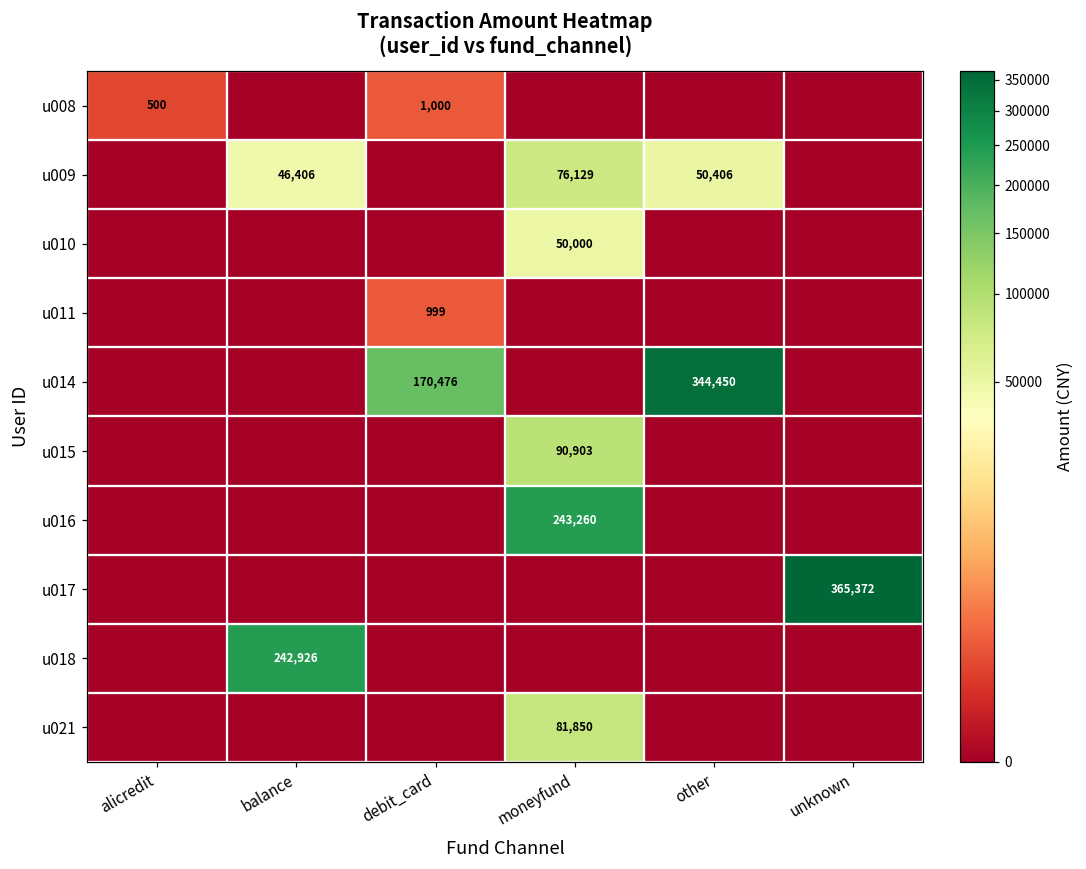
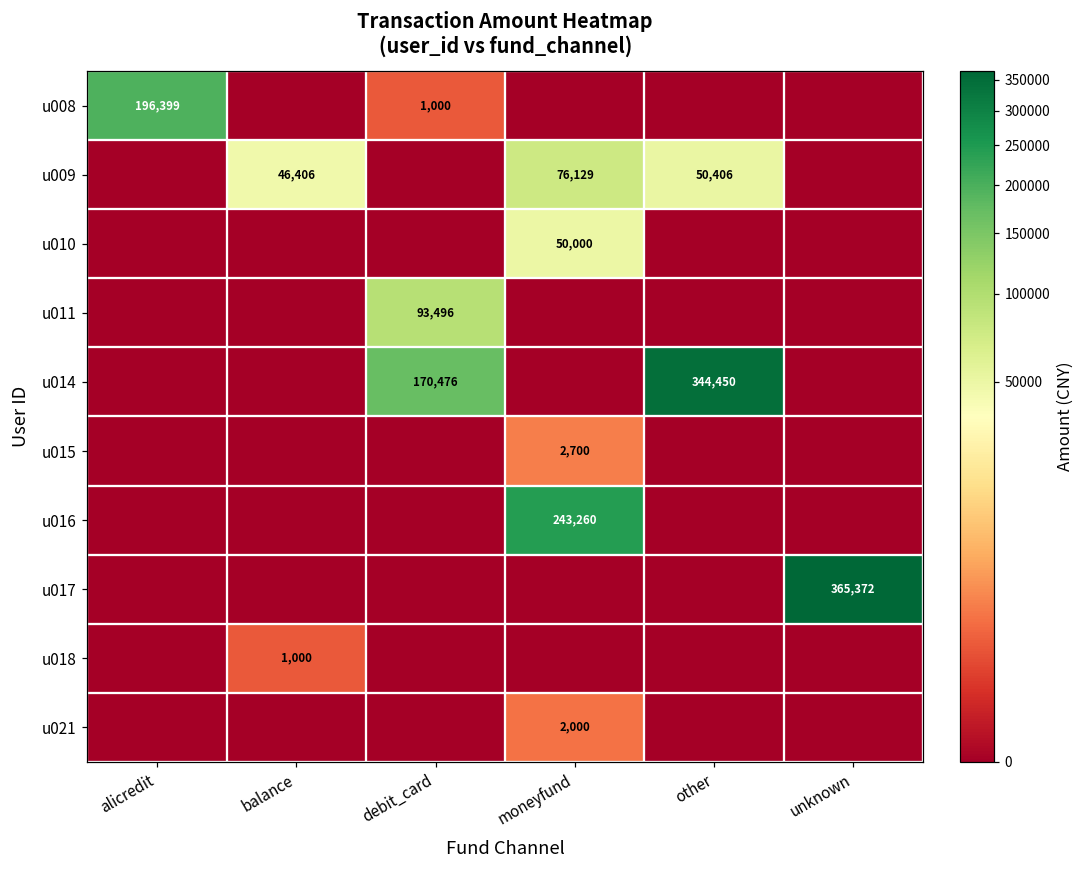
u008, alicredit: 500 -> 196,399
u011, debit_card: 999 -> 93,496
u015, moneyfund: 90,903 -> 2,700
u018, balance: 242,926 -> 1,000
u021, moneyfund: 81,850 -> 2,000
